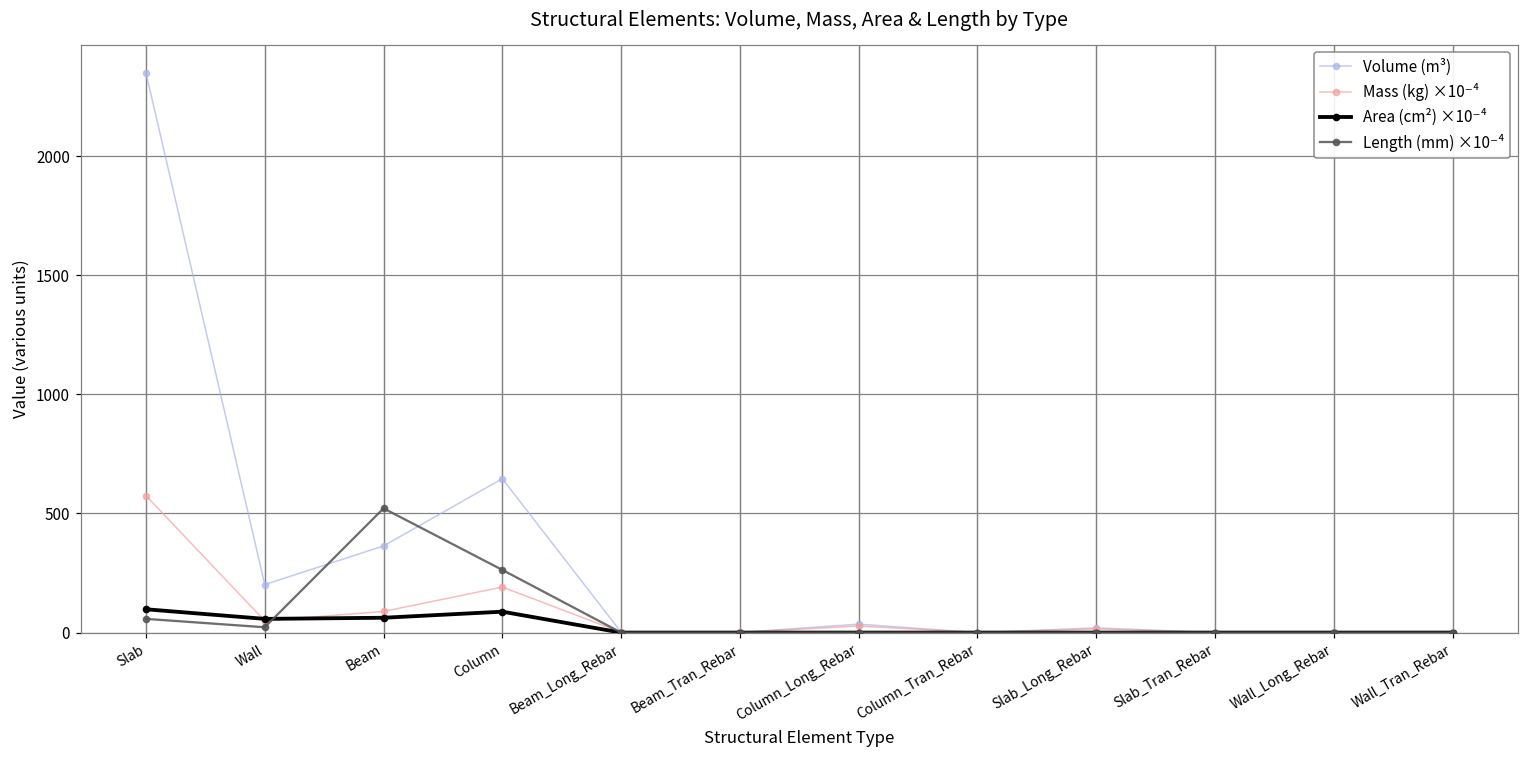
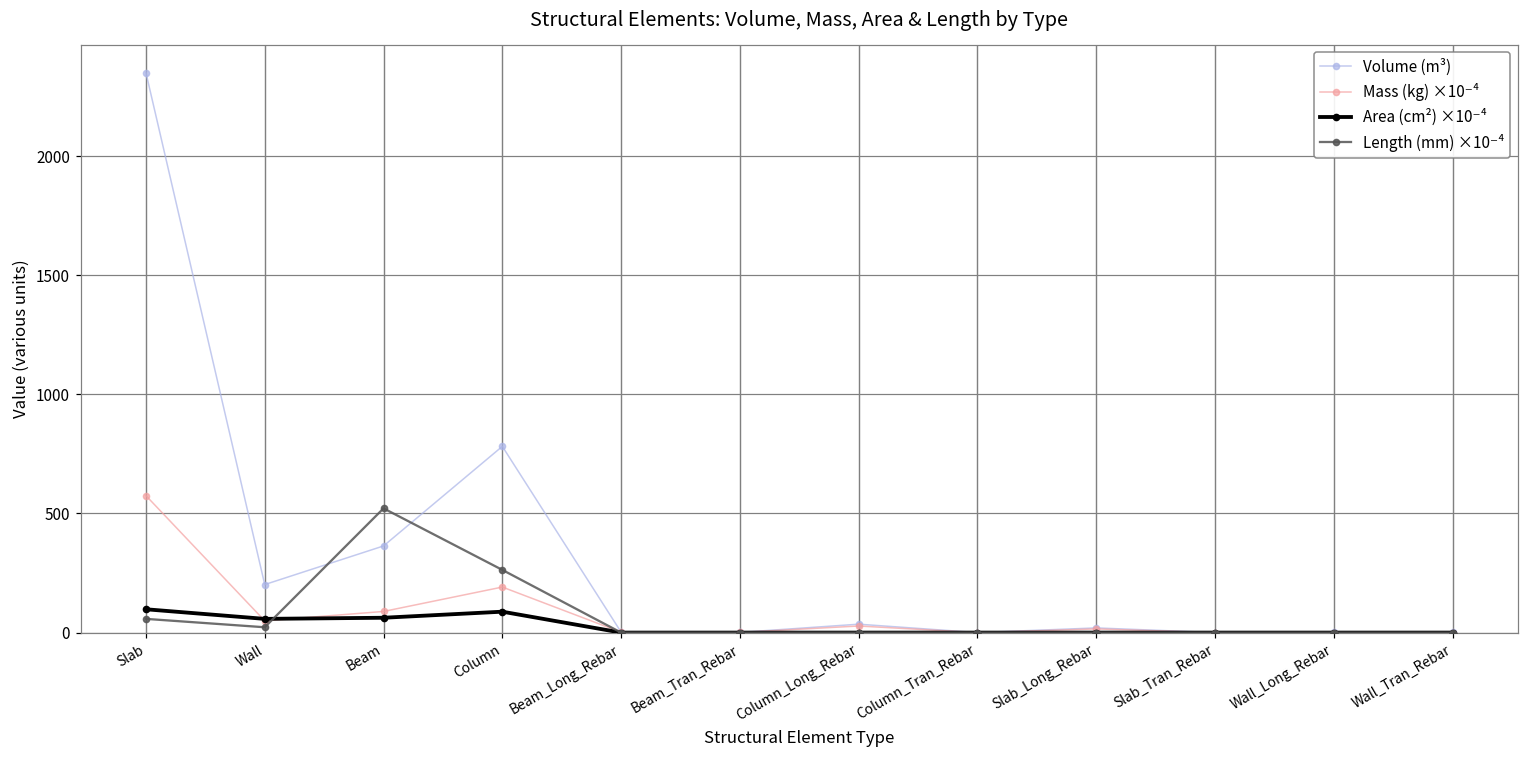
Volume (m³), Column: 650 -> 780
